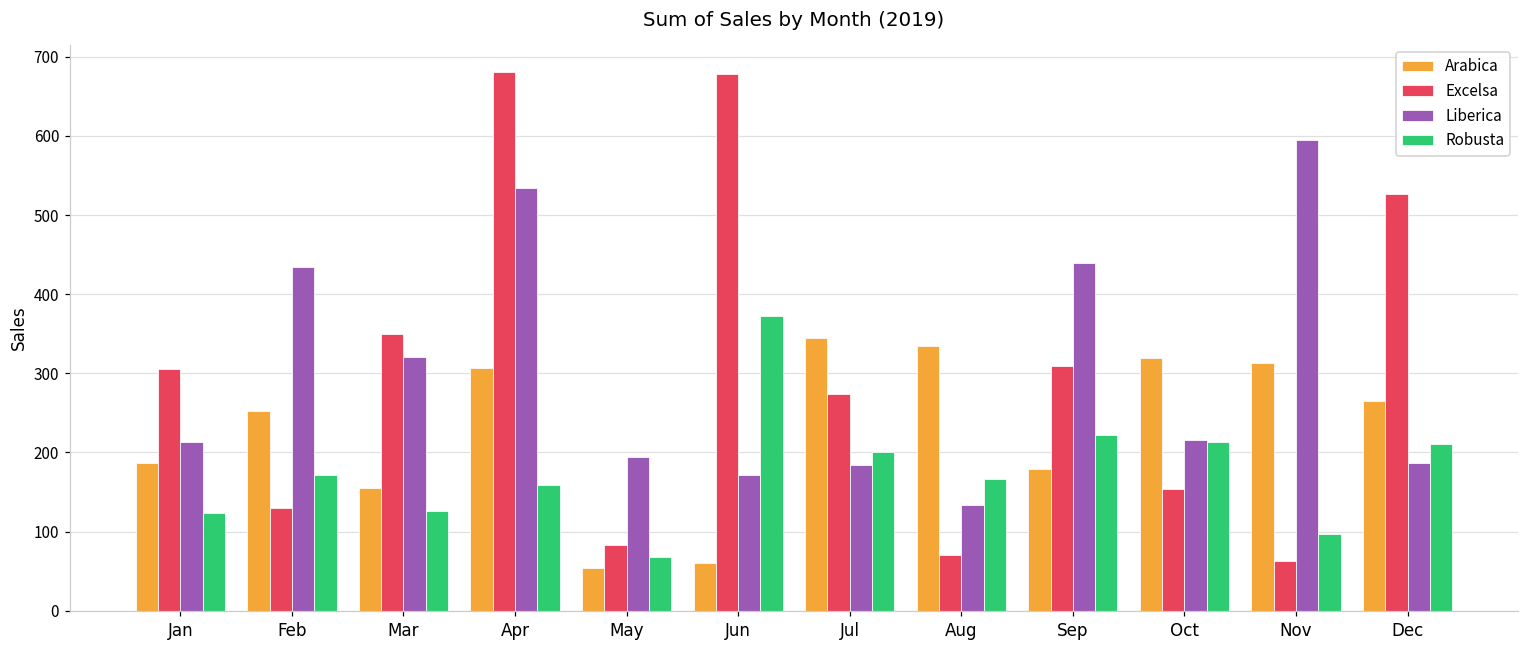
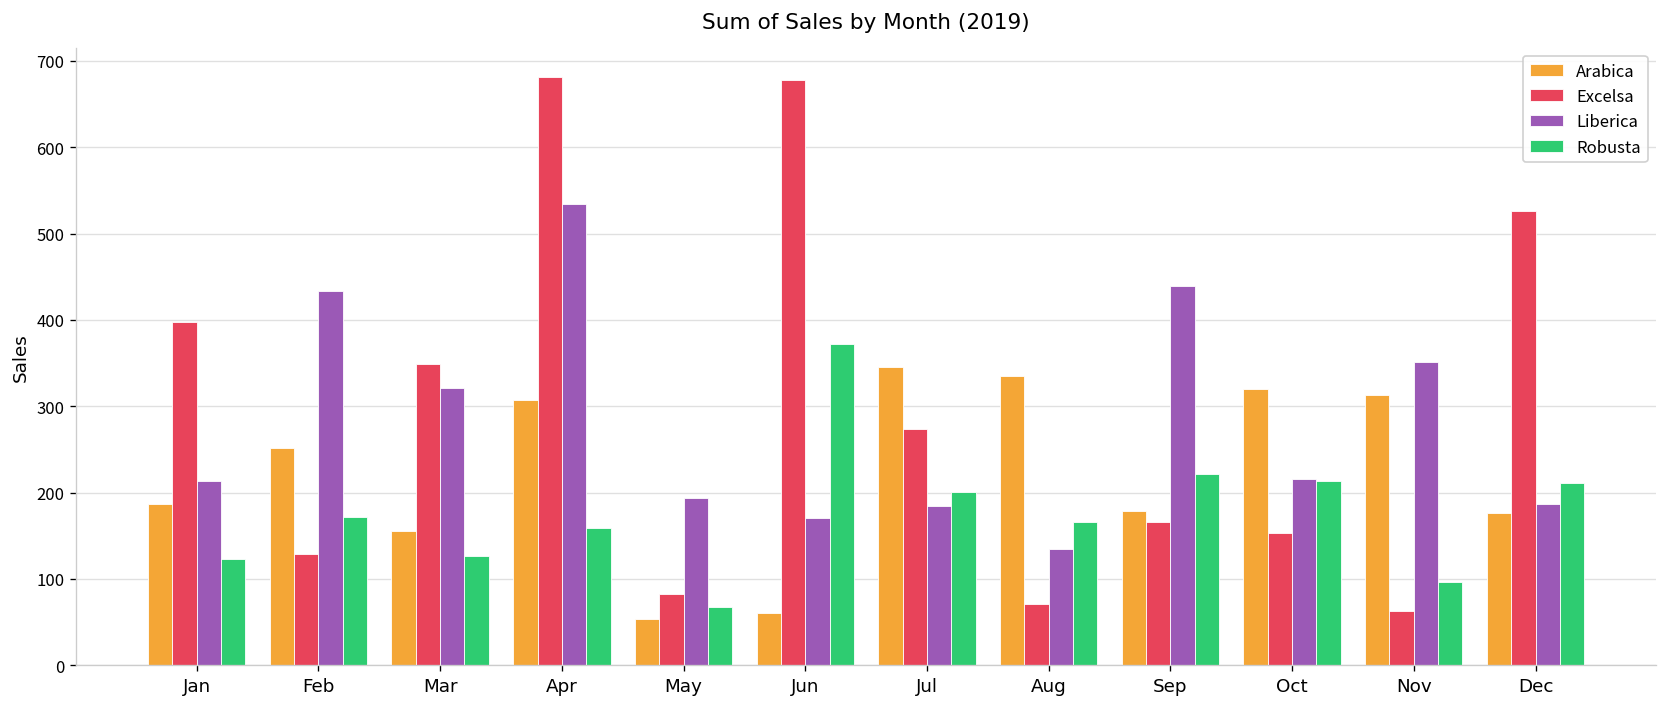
Excelsa, Jan: 310 -> 400
Excelsa, Sep: 310 -> 170
Liberica, Nov: 590 -> 350
Arabica, Dec: 270 -> 180
